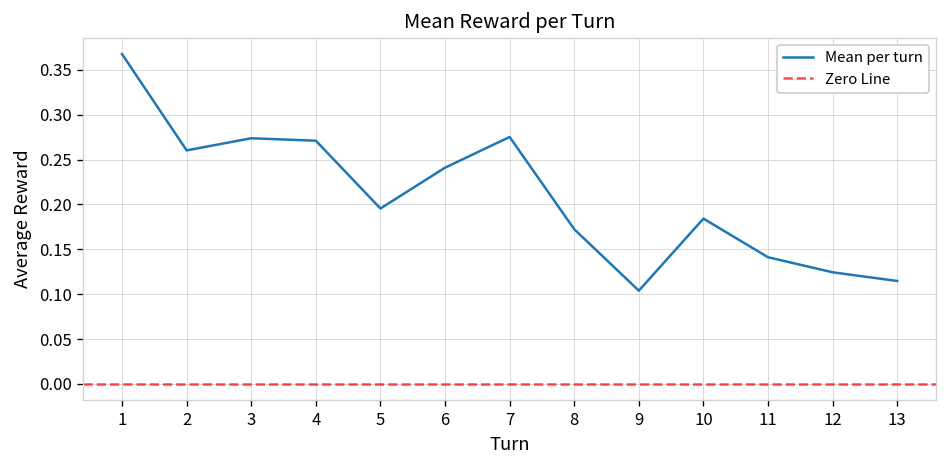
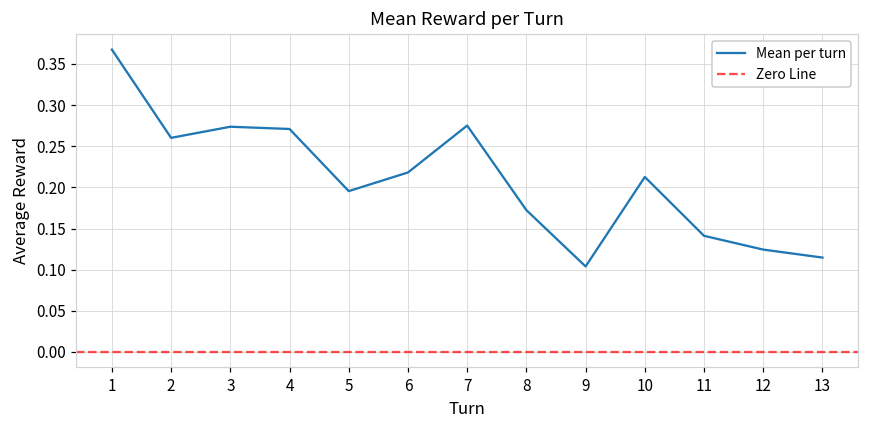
6: 0.24 -> 0.22
10: 0.18 -> 0.21
